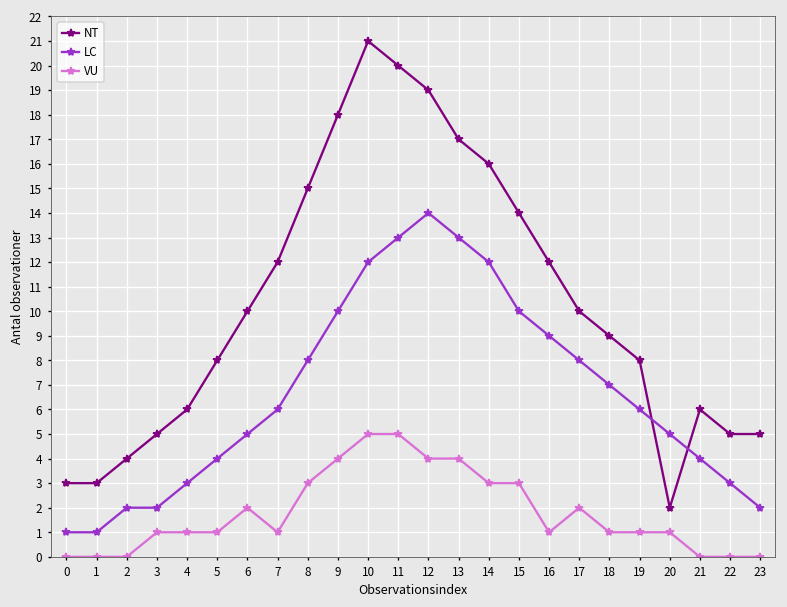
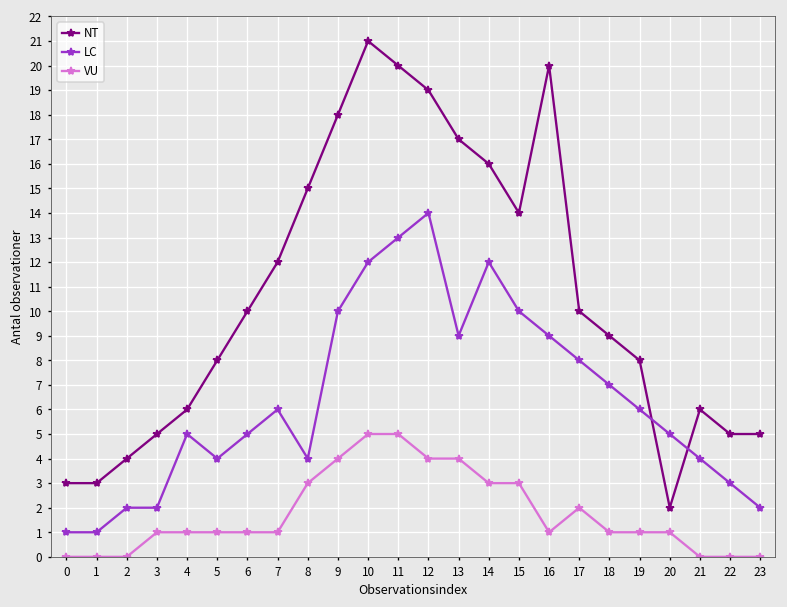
LC, 4: 3 -> 5
VU, 6: 2 -> 1
LC, 8: 8 -> 4
LC, 13: 13 -> 9
NT, 16: 12 -> 20
